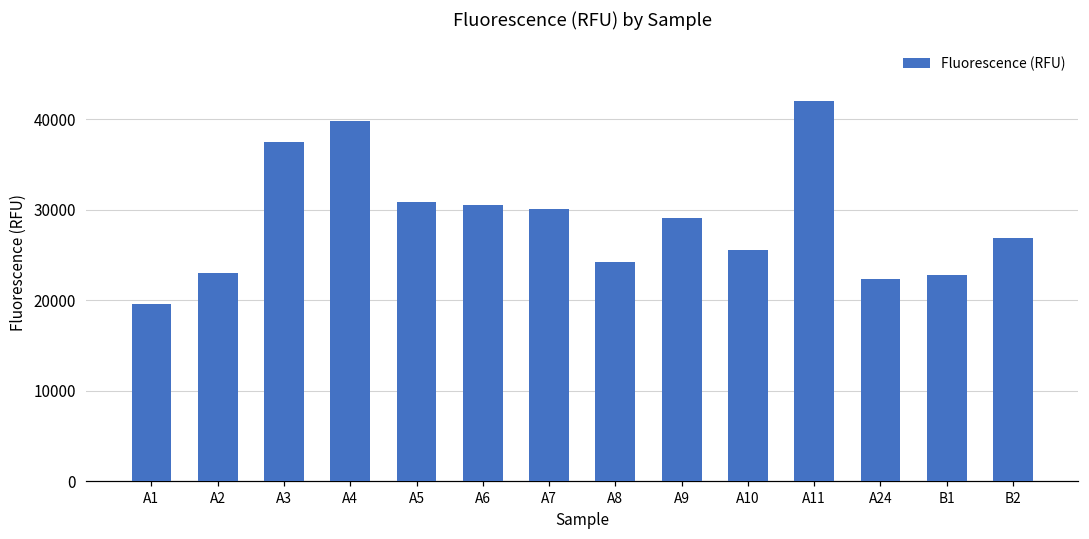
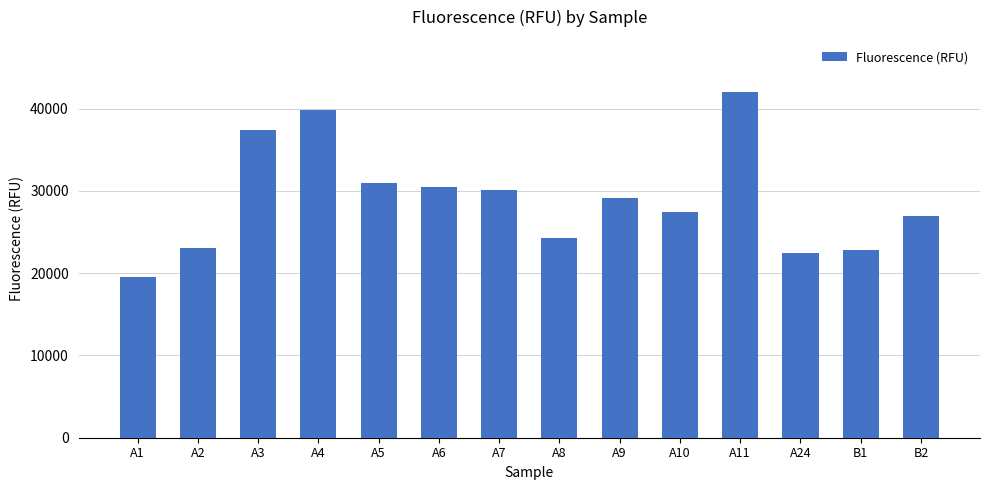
A10: 26000 -> 27000
